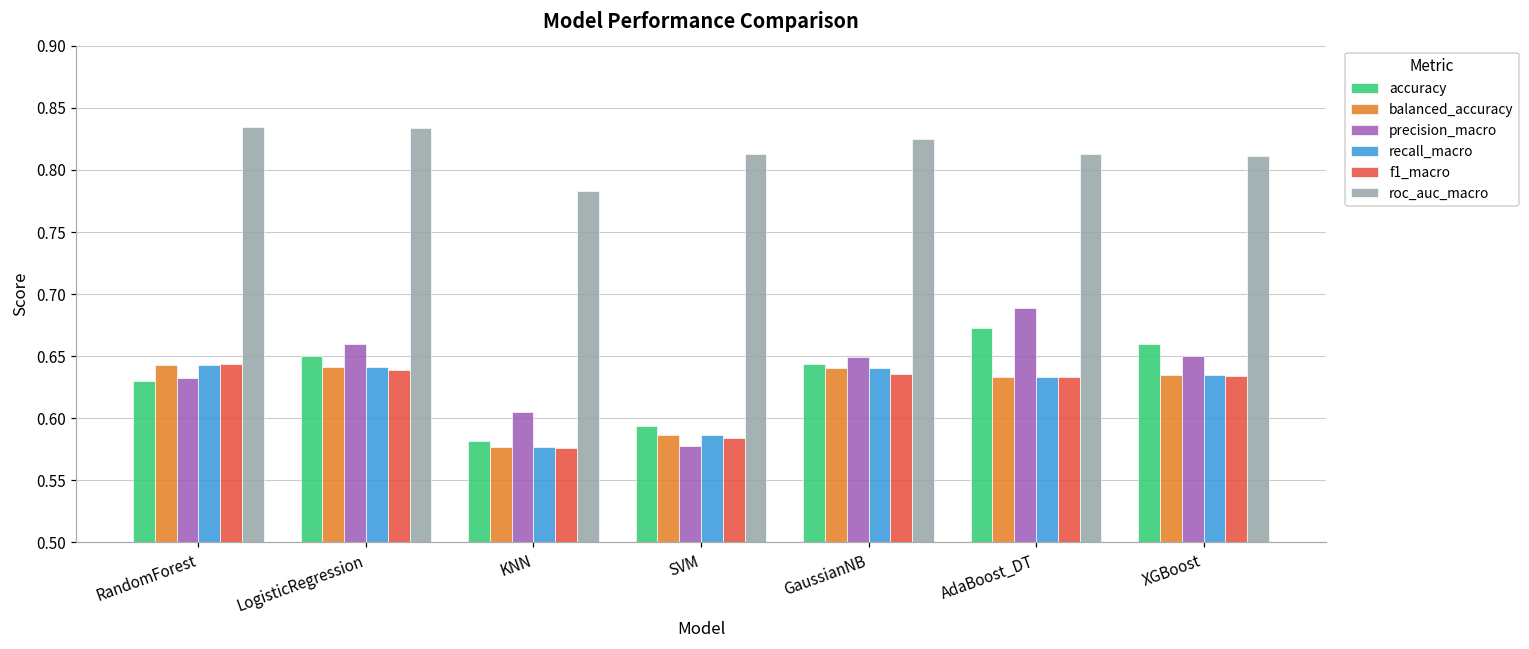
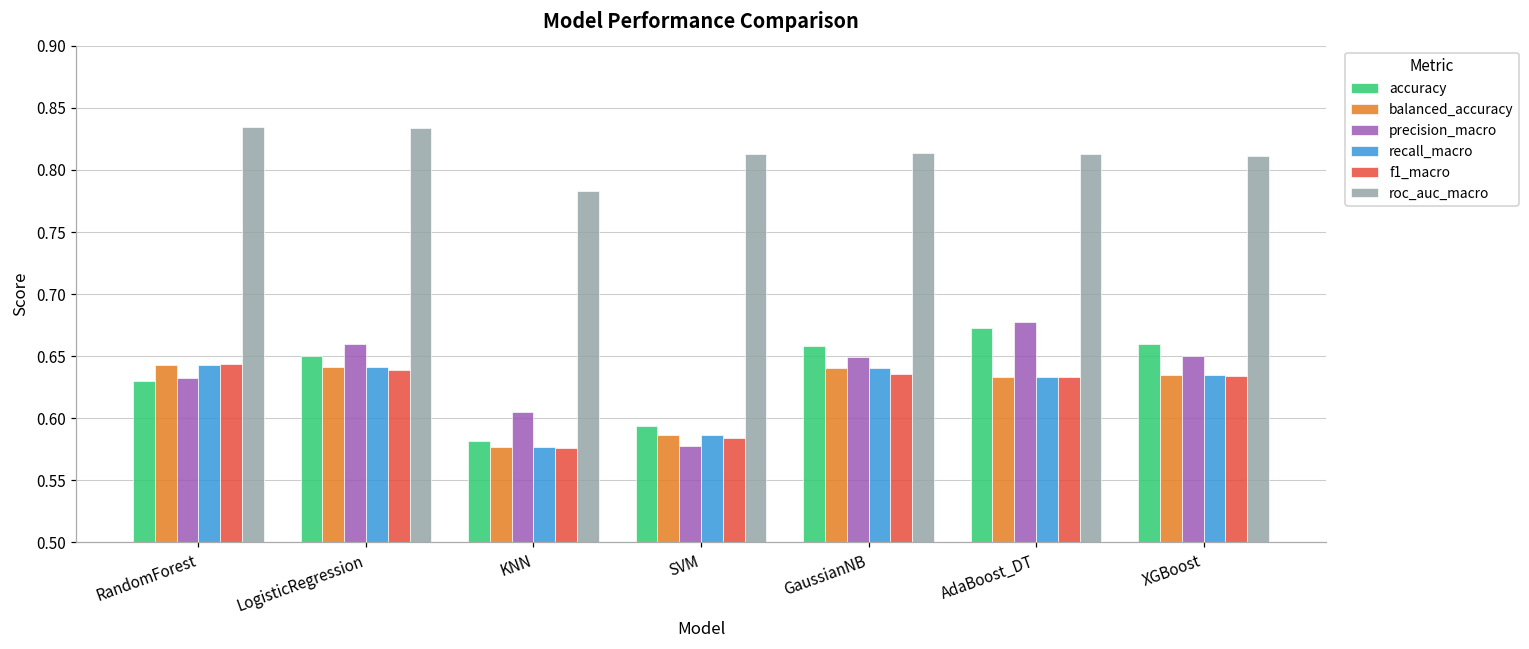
accuracy, GaussianNB: 0.644 -> 0.658
roc_auc_macro, GaussianNB: 0.825 -> 0.814
precision_macro, AdaBoost_DT: 0.689 -> 0.677
